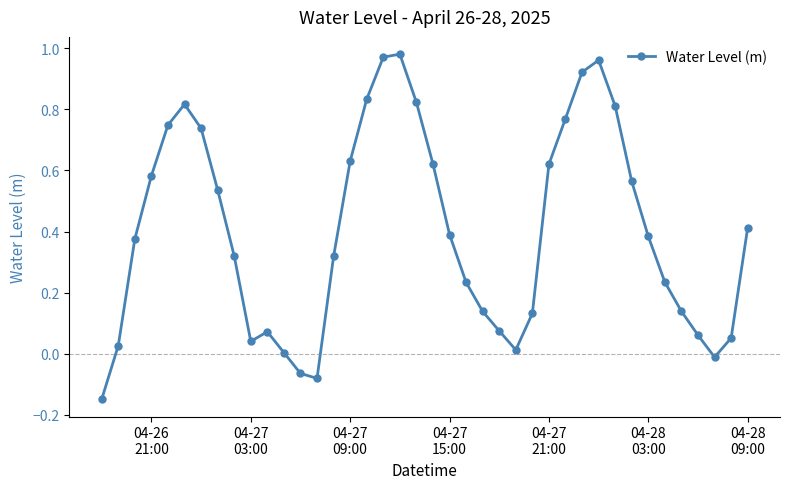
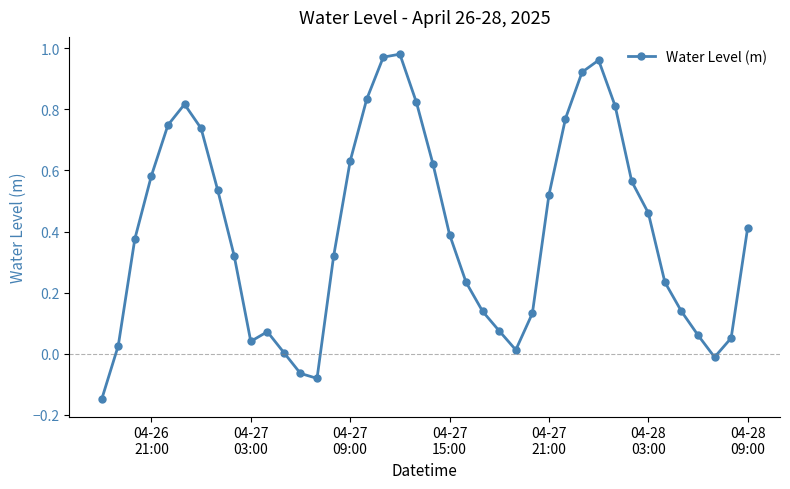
04-27 21:00: 0.62 -> 0.52
04-28 03:00: 0.38 -> 0.46
